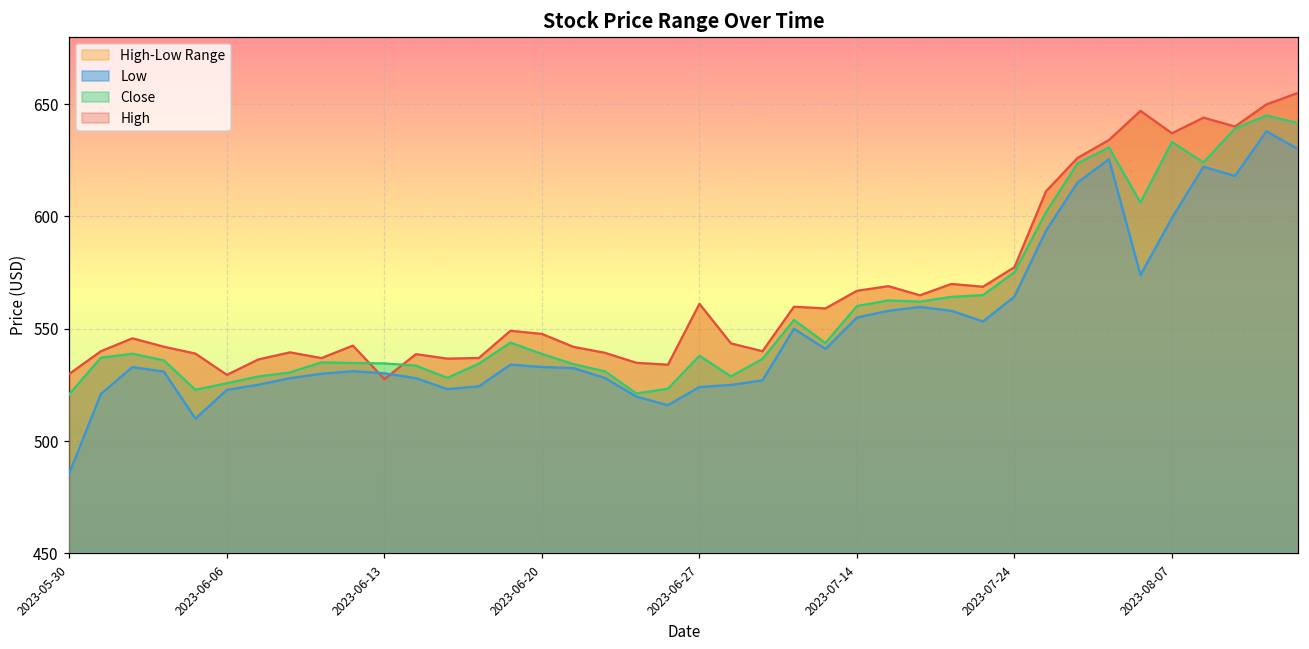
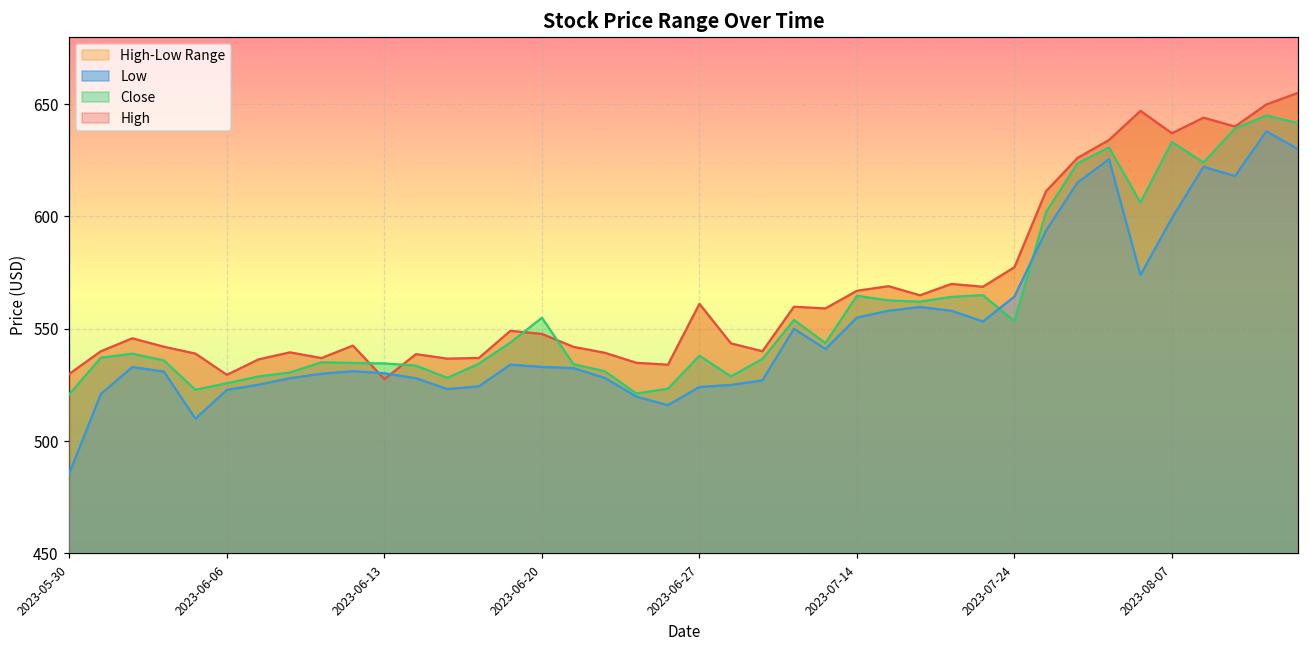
Close, 2023-06-20: 539 -> 555
Close, 2023-07-14: 560 -> 565
Close, 2023-07-24: 575 -> 553
